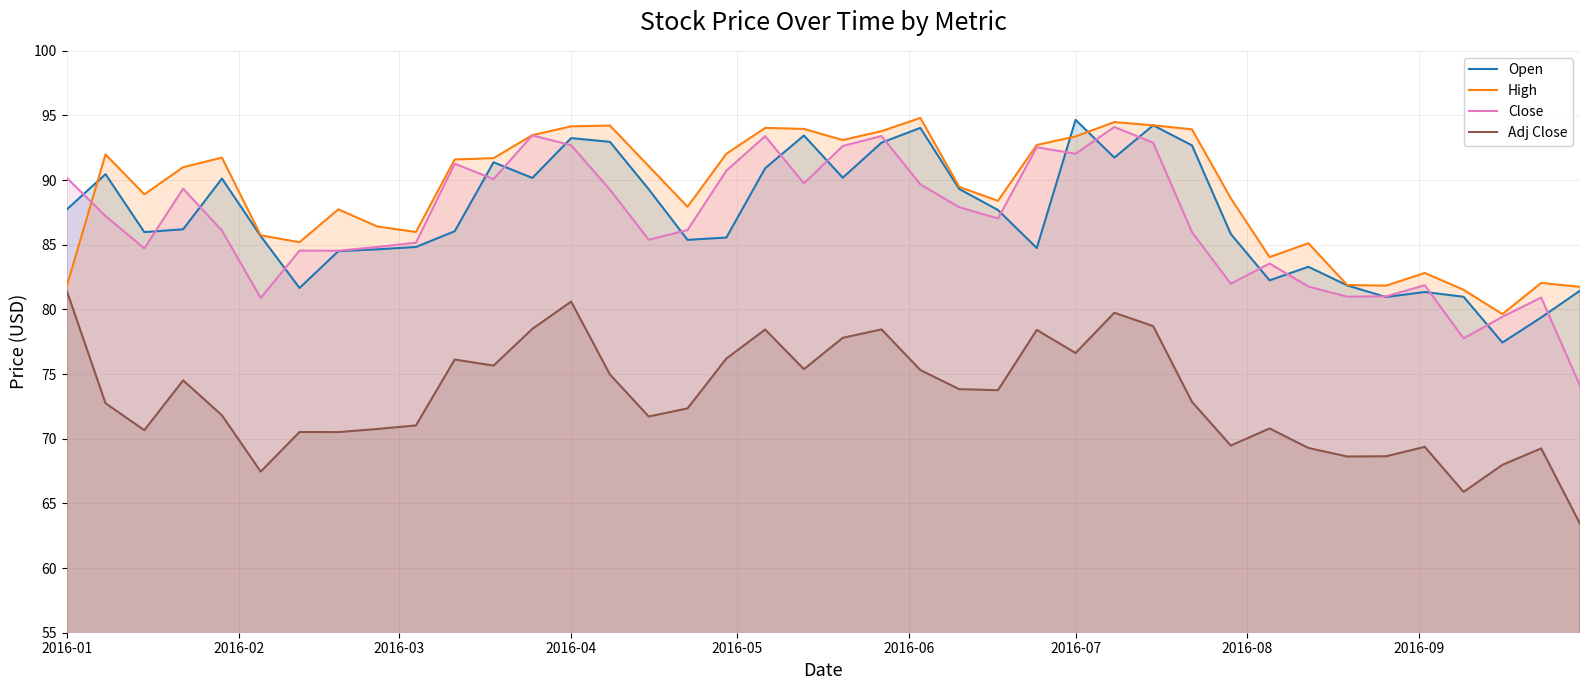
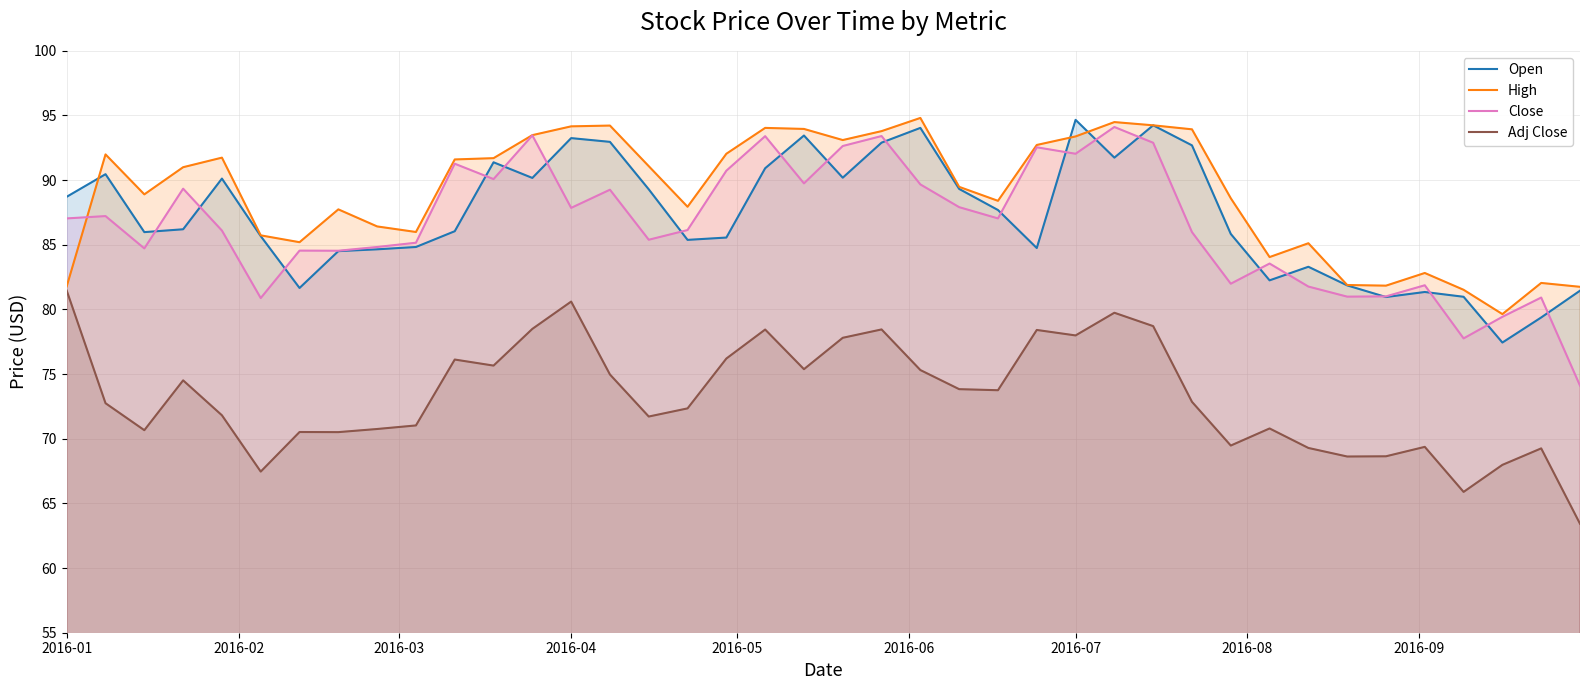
Open, 2016-01: 87.7 -> 88.7
Close, 2016-01: 90.2 -> 87.0
Close, 2016-04: 92.7 -> 87.9
Adj Close, 2016-07: 76.6 -> 78.0
